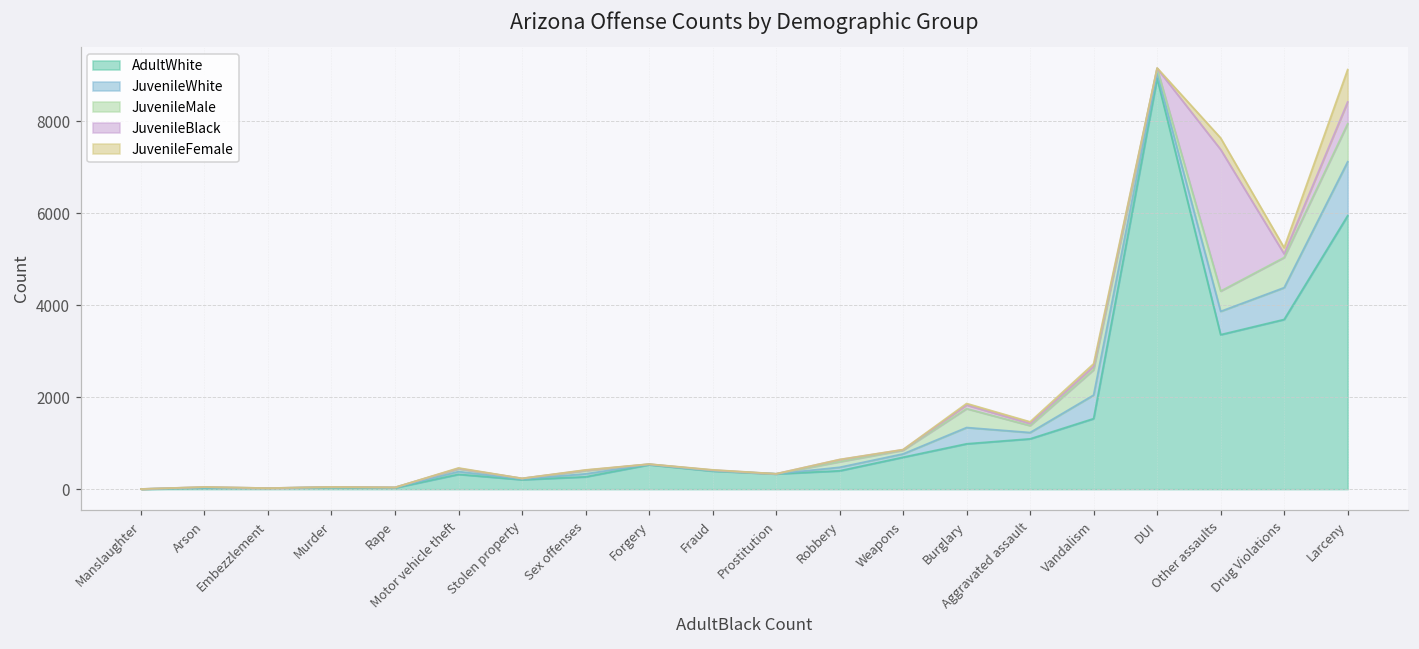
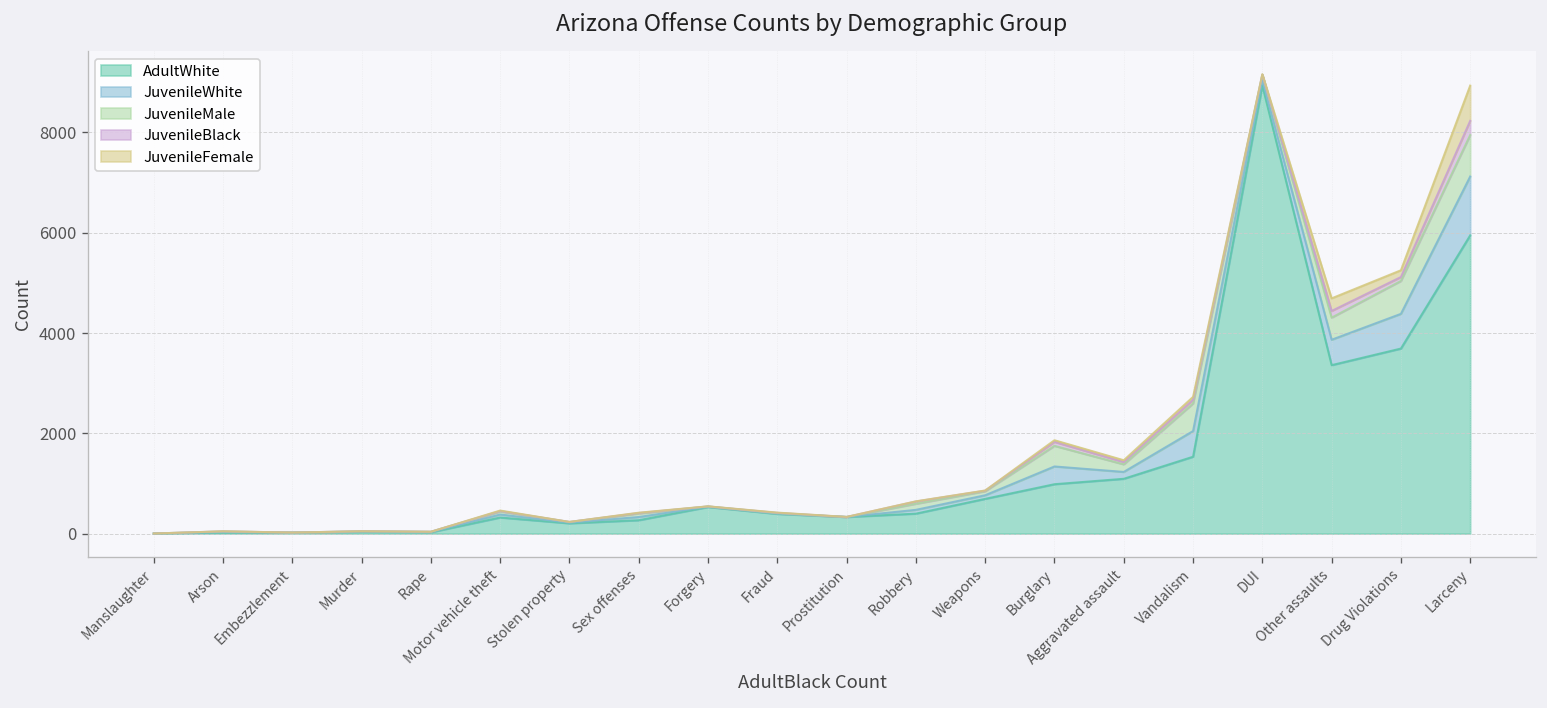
JuvenileBlack, Other assaults: 3100 -> 100
JuvenileBlack, Larceny: 500 -> 300
